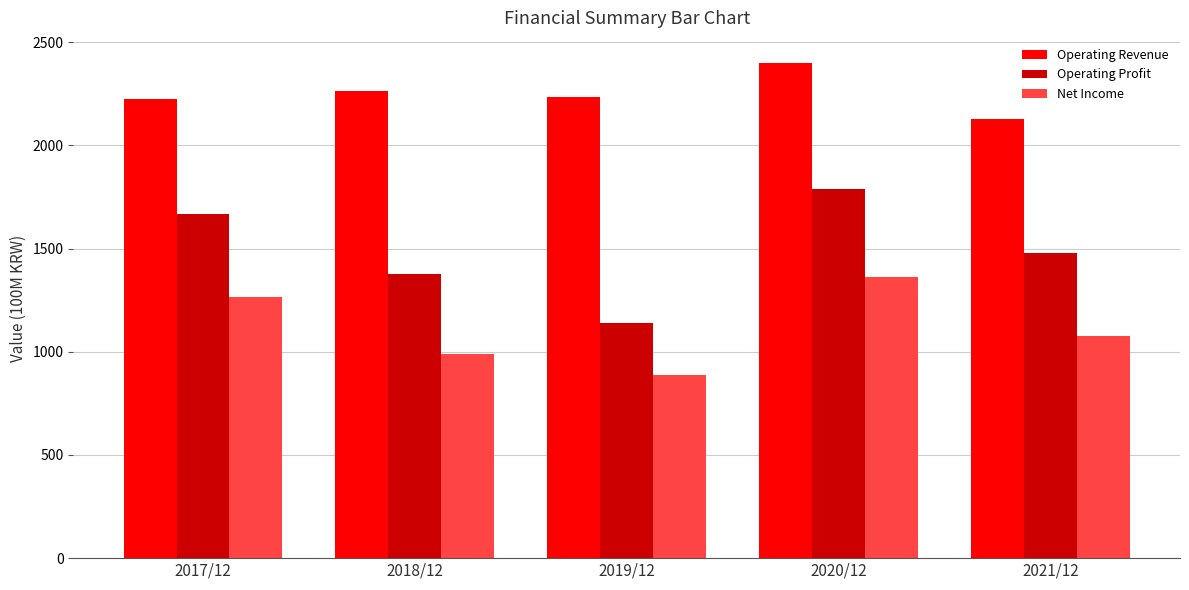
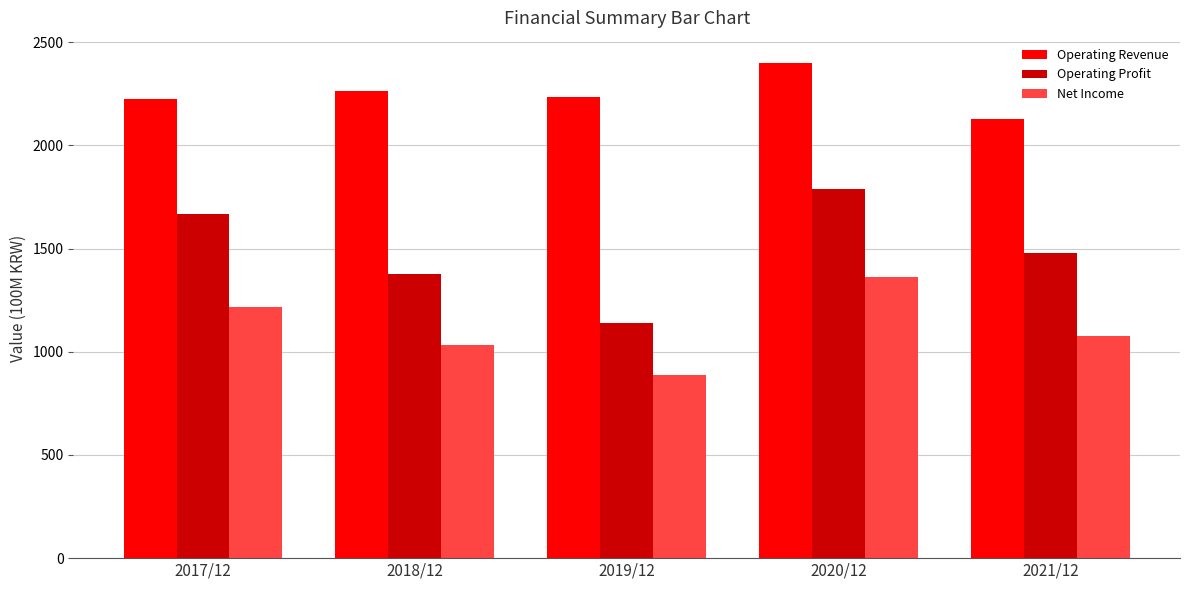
Net Income, 2017/12: 1270 -> 1220
Net Income, 2018/12: 990 -> 1030
